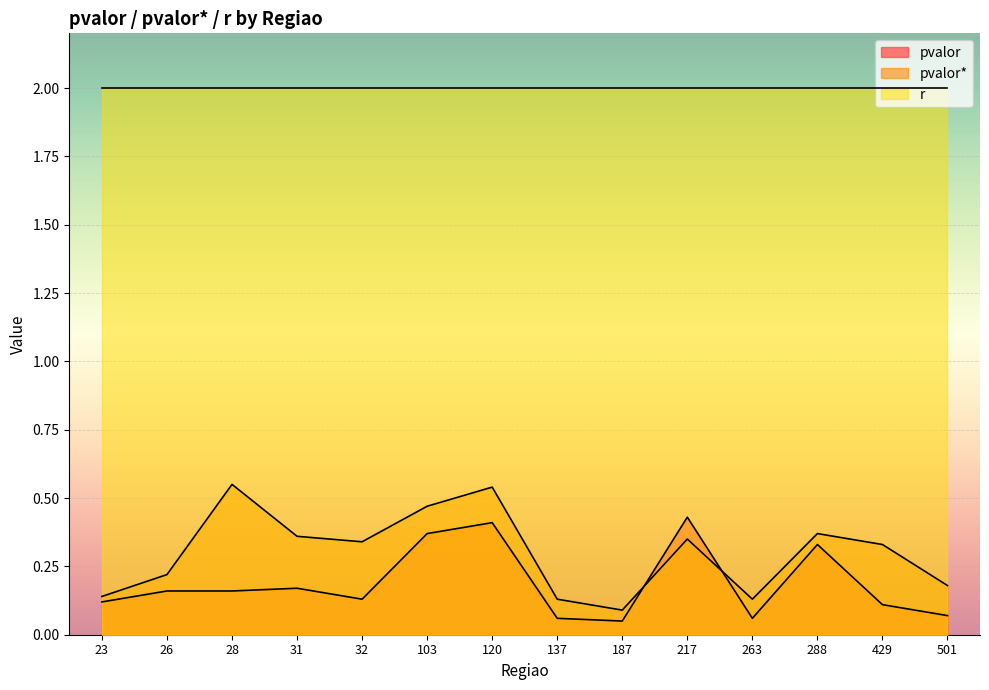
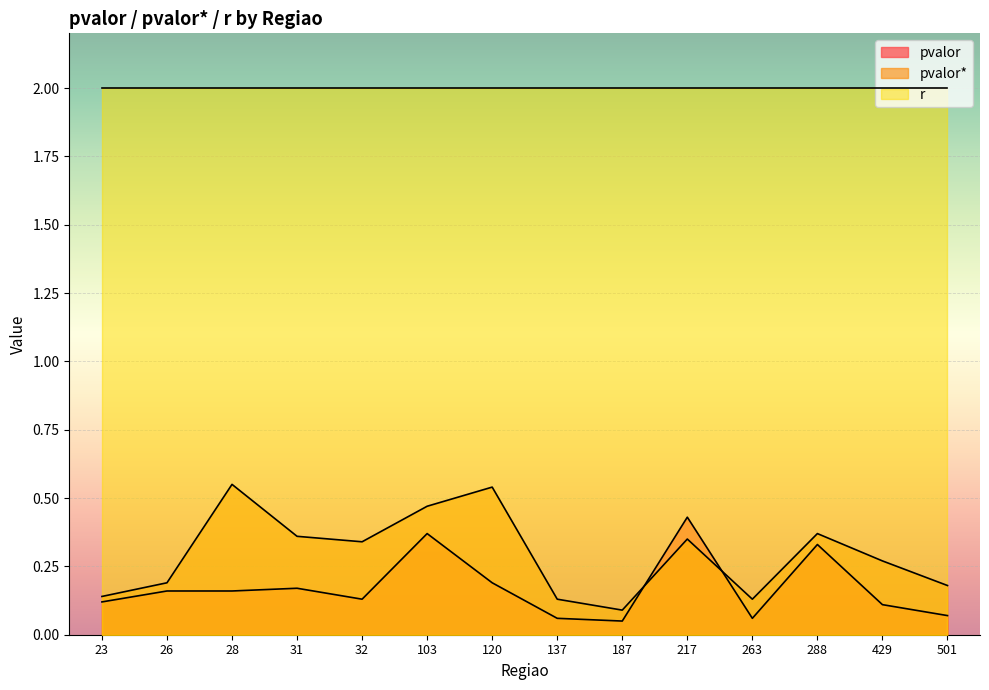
pvalor*, 26: 0.22 -> 0.19
pvalor, 120: 0.41 -> 0.19
pvalor*, 429: 0.33 -> 0.27
